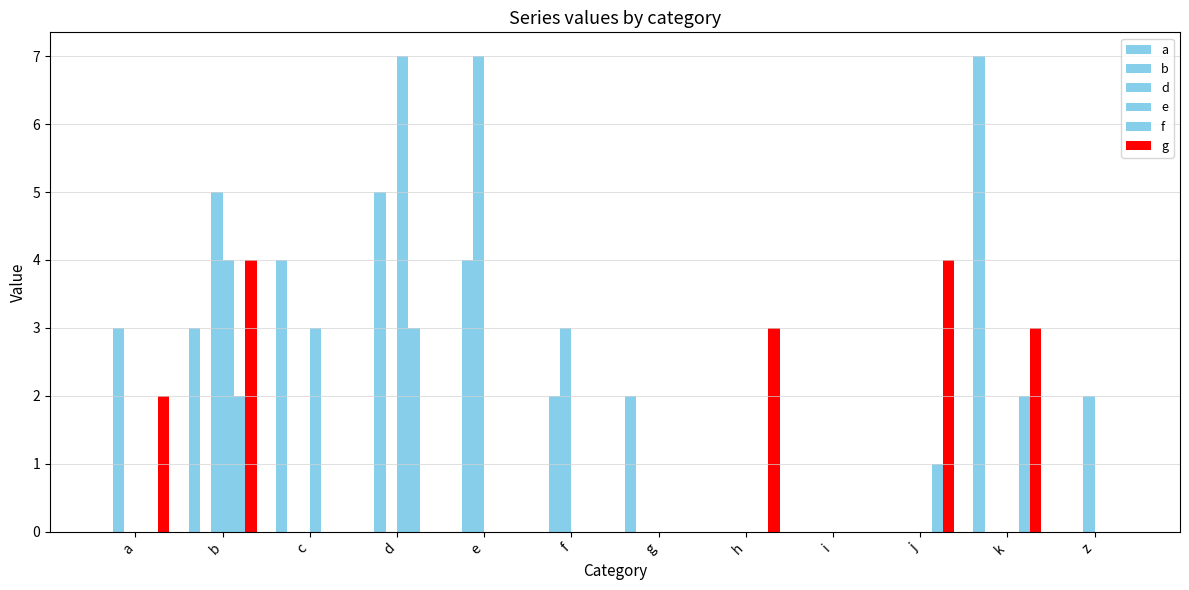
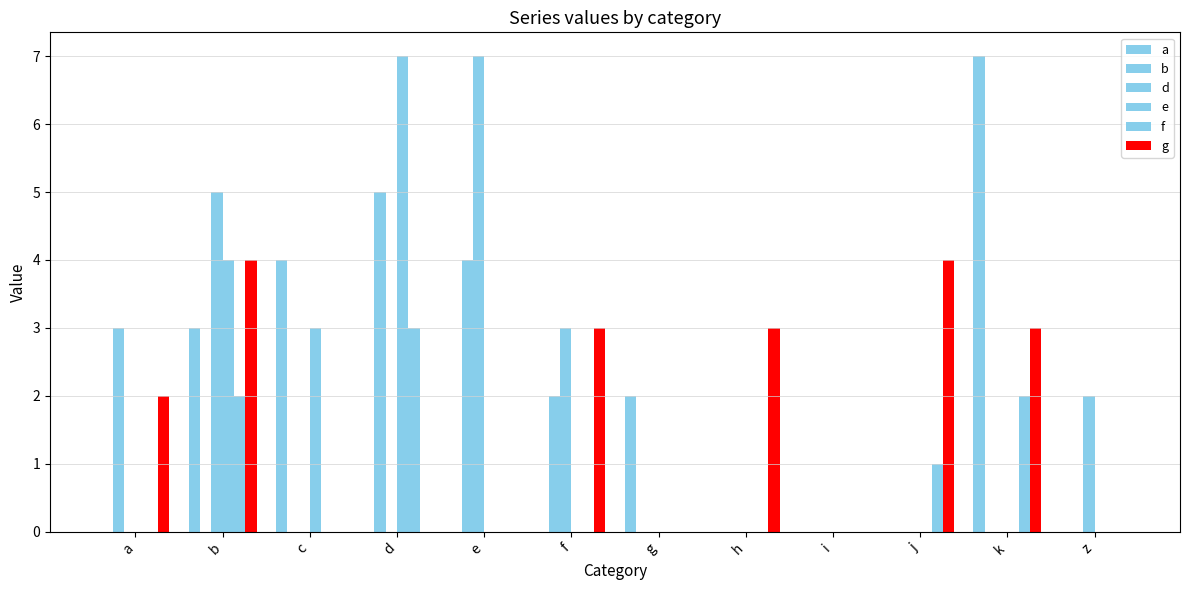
g, f: 0 -> 3
